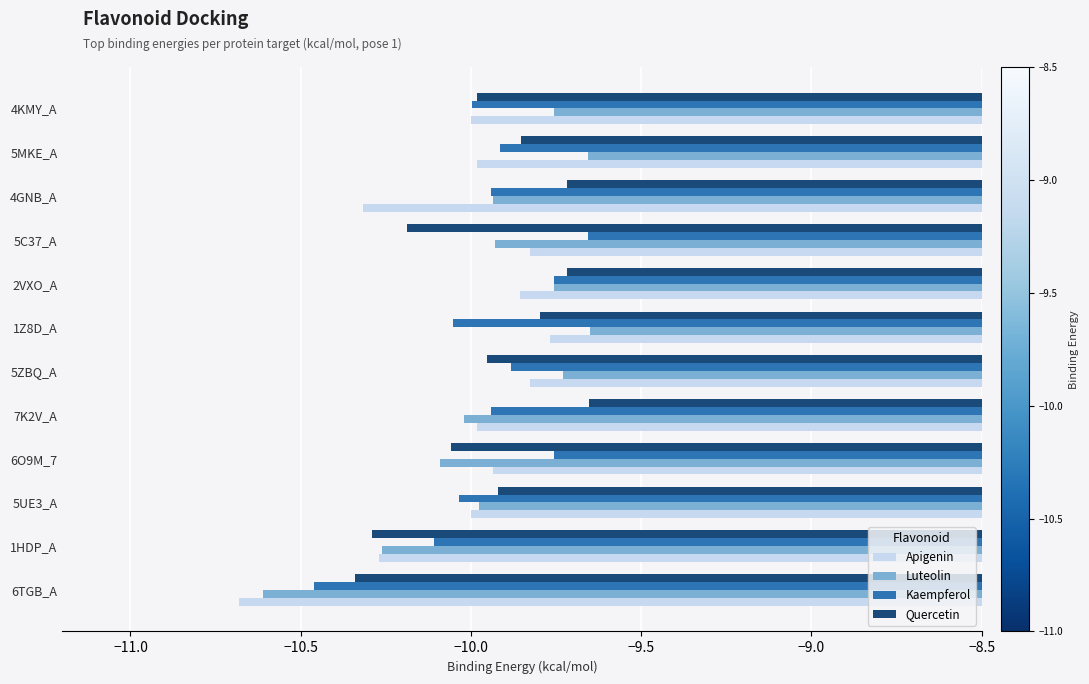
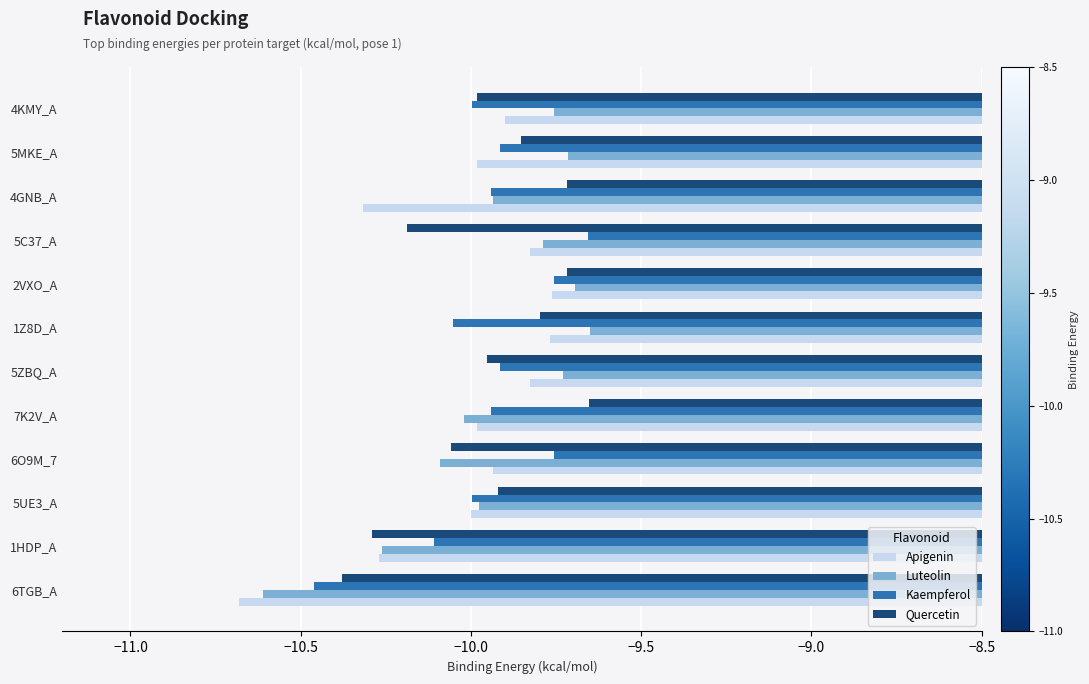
Apigenin, 4KMY_A: -10.0 -> -9.9
Luteolin, 5MKE_A: -9.66 -> -9.71
Luteolin, 5C37_A: -9.93 -> -9.79
Luteolin, 2VXO_A: -9.76 -> -9.70
Apigenin, 2VXO_A: -9.86 -> -9.76
Kaempferol, 5ZBQ_A: -9.88 -> -9.92
Kaempferol, 5UE3_A: -10.04 -> -10.00
Quercetin, 6TGB_A: -10.34 -> -10.38
